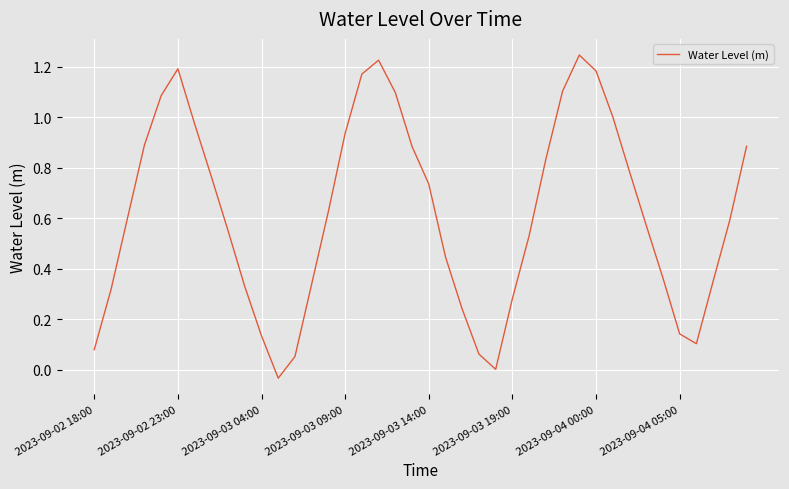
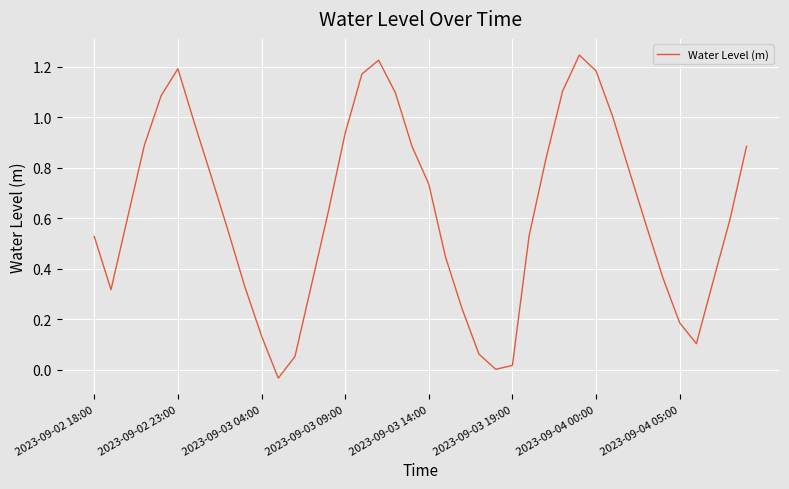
2023-09-02 18:00: 0.08 -> 0.53
2023-09-03 19:00: 0.28 -> 0.02
2023-09-04 05:00: 0.14 -> 0.19
